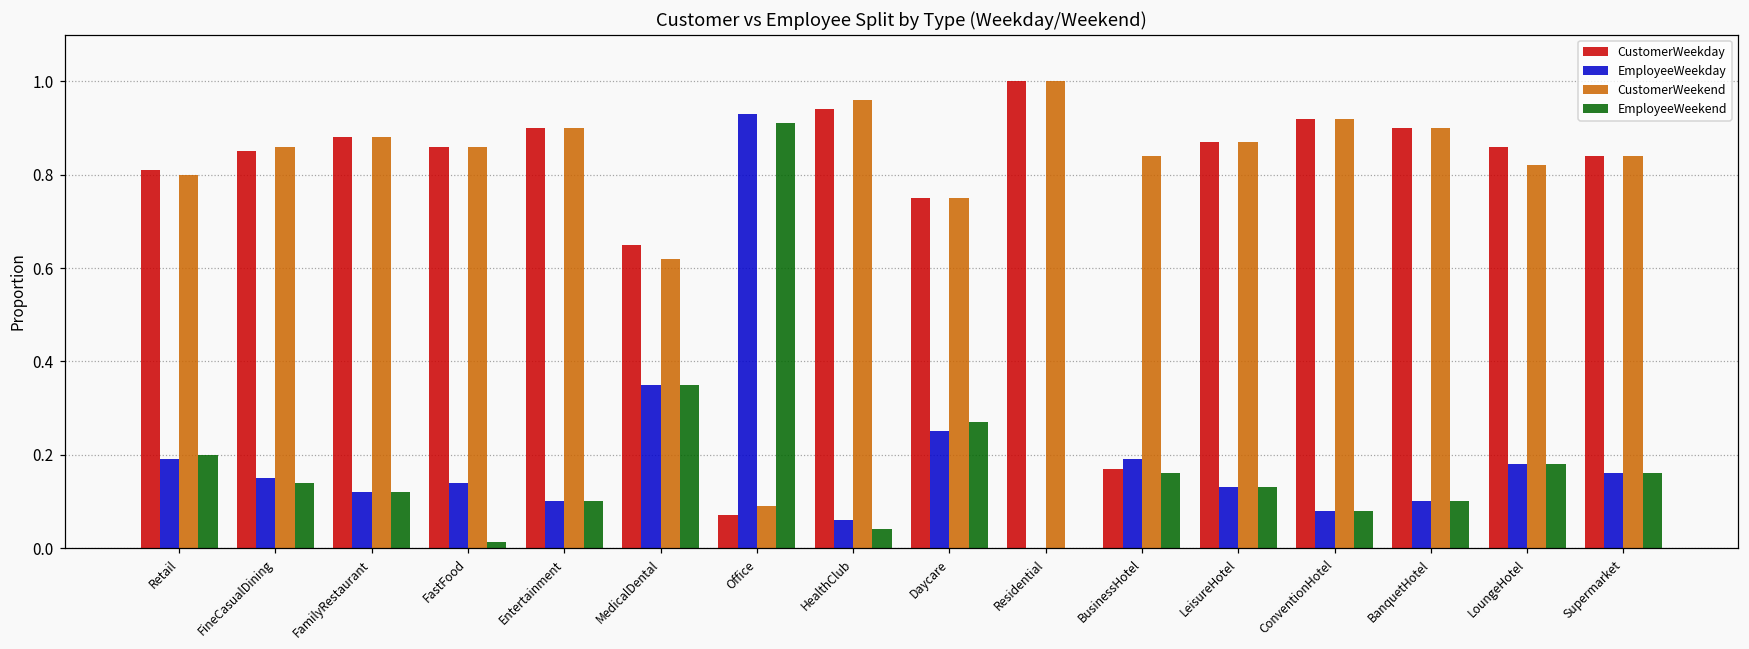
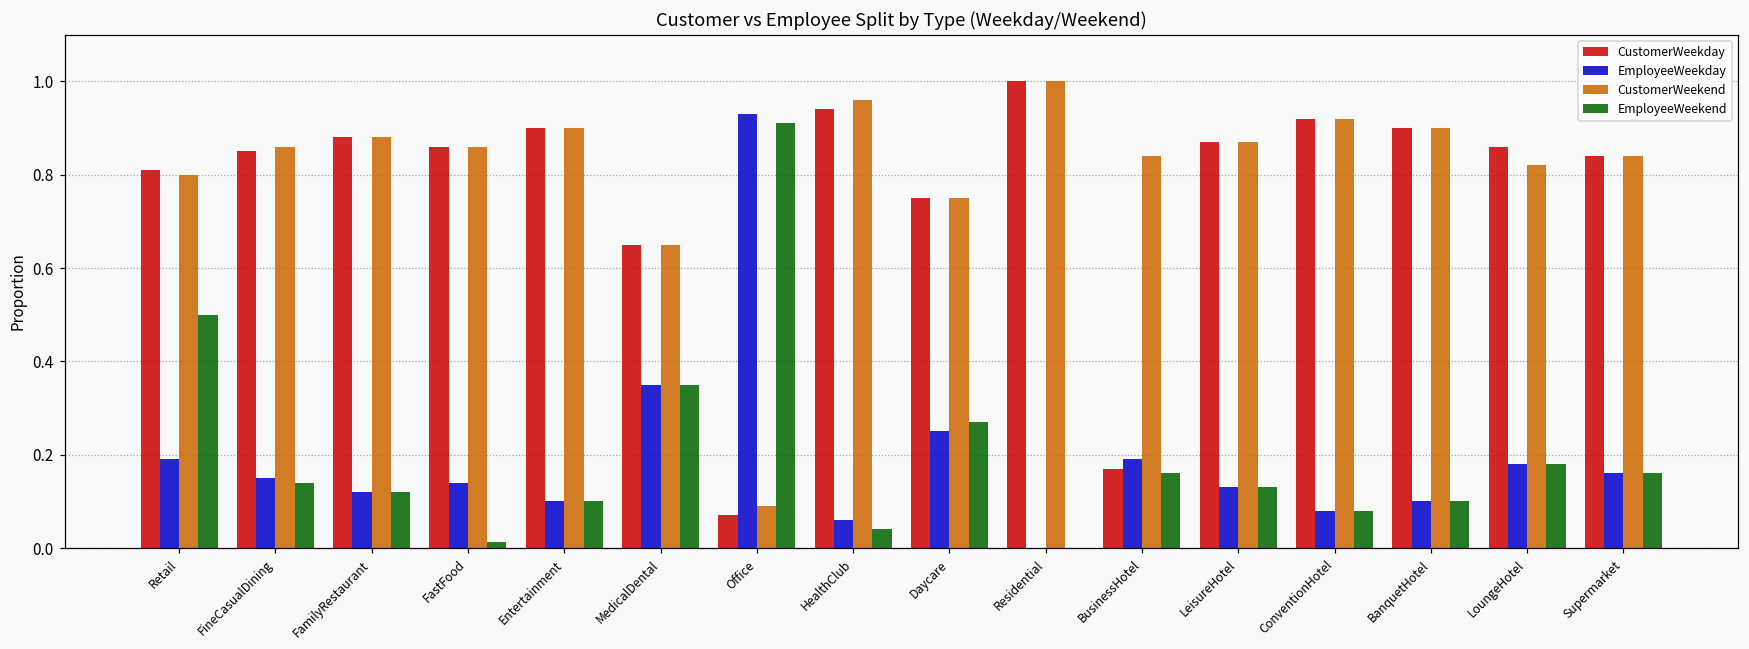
EmployeeWeekend, Retail: 0.2 -> 0.5
CustomerWeekend, MedicalDental: 0.62 -> 0.65
